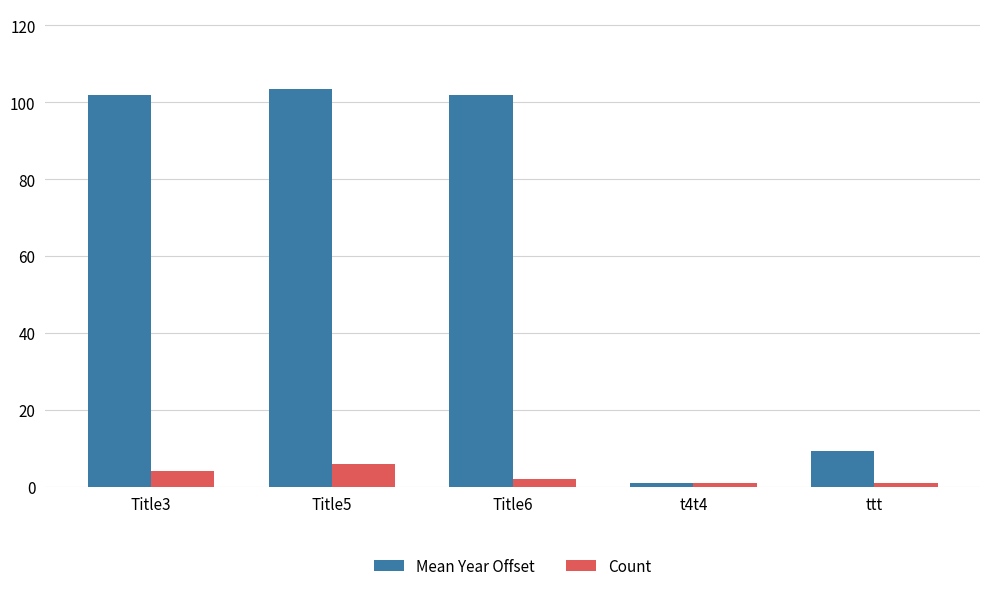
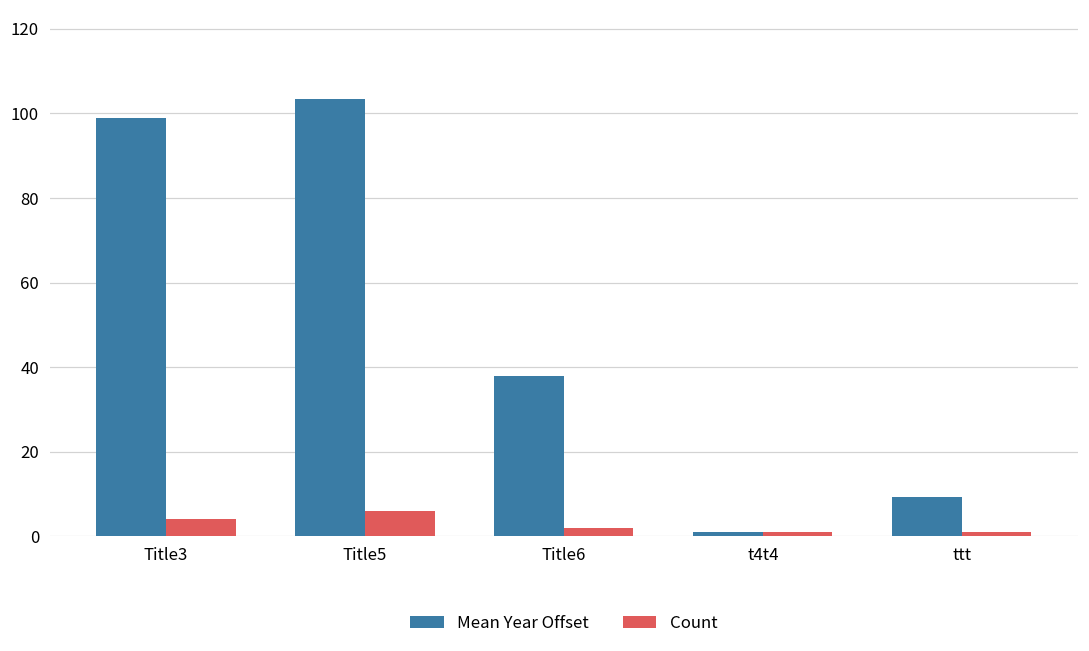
Mean Year Offset, Title3: 102 -> 99
Mean Year Offset, Title6: 102 -> 38
